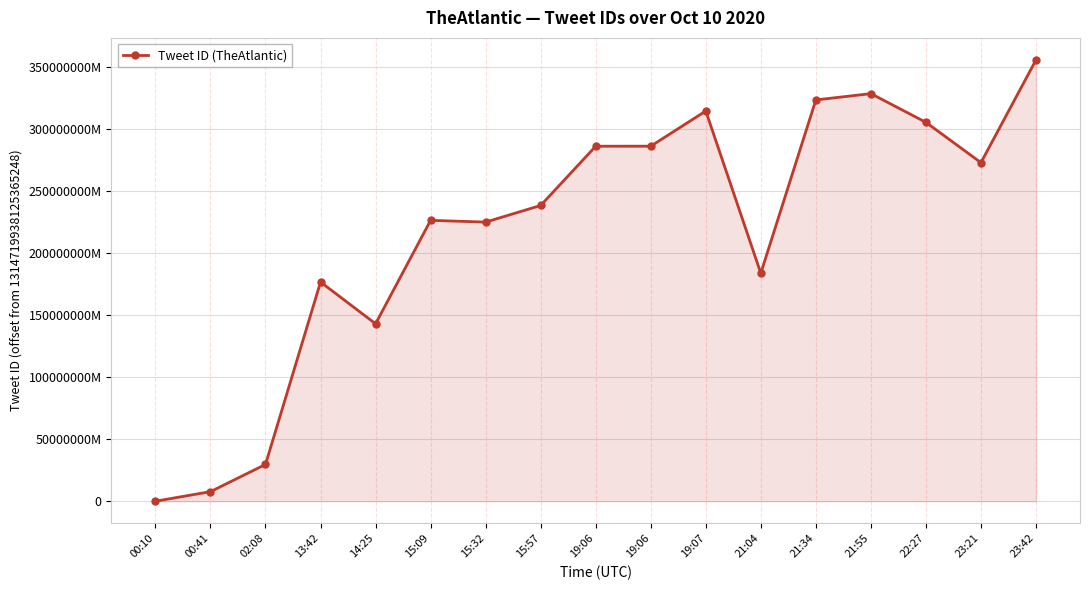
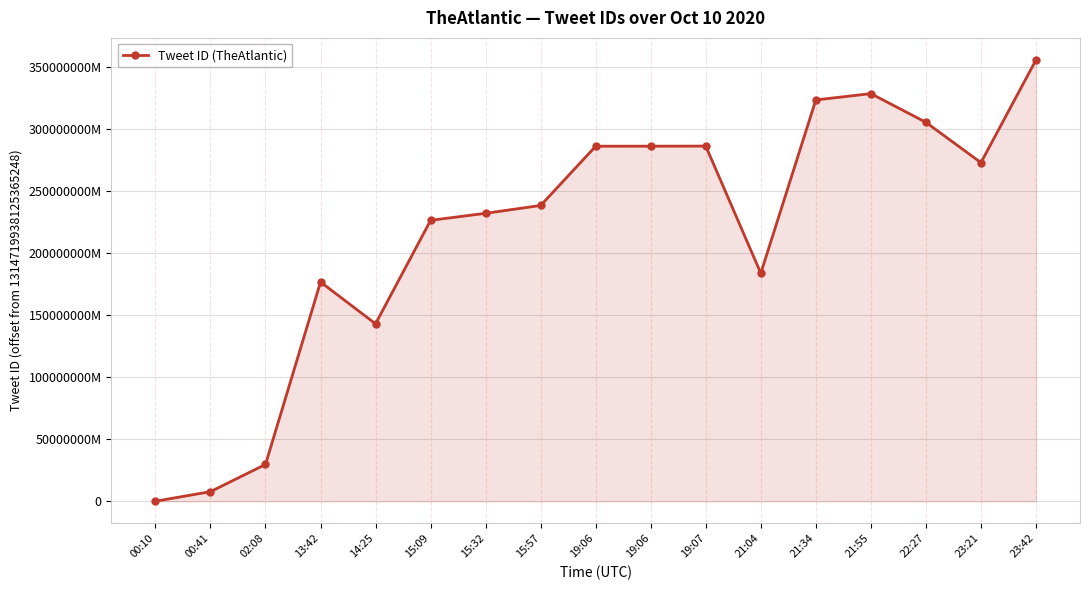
15:32: 225000000000000 -> 232000000000000
19:07: 314000000000000 -> 286000000000000
